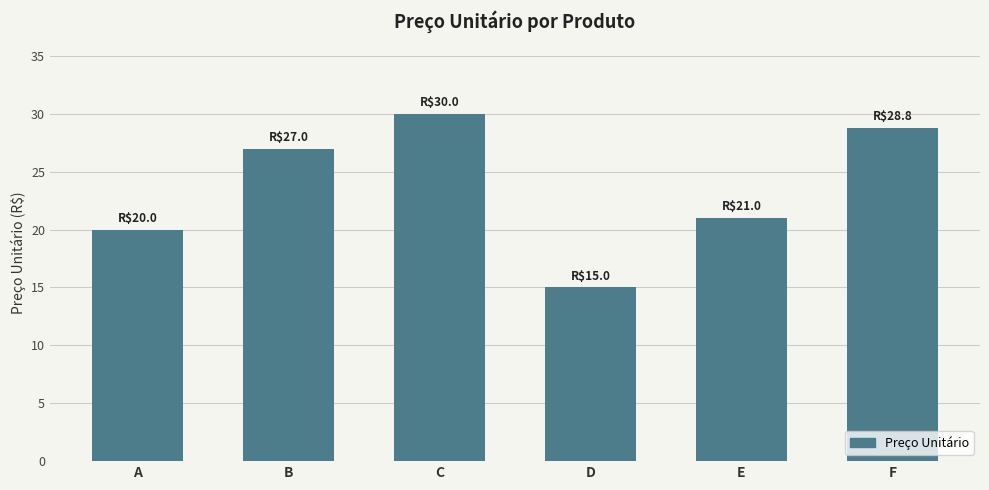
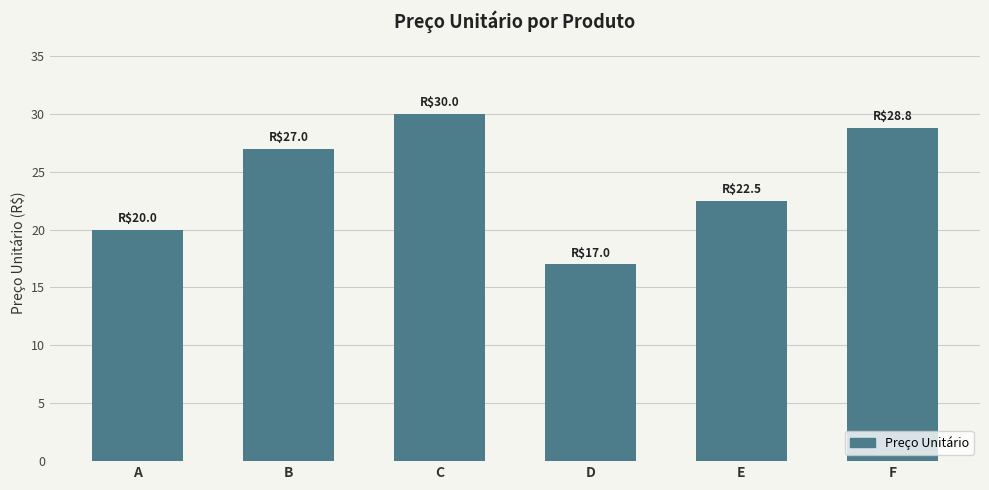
D: $15.0 -> $17.0
E: $21.0 -> $22.5
